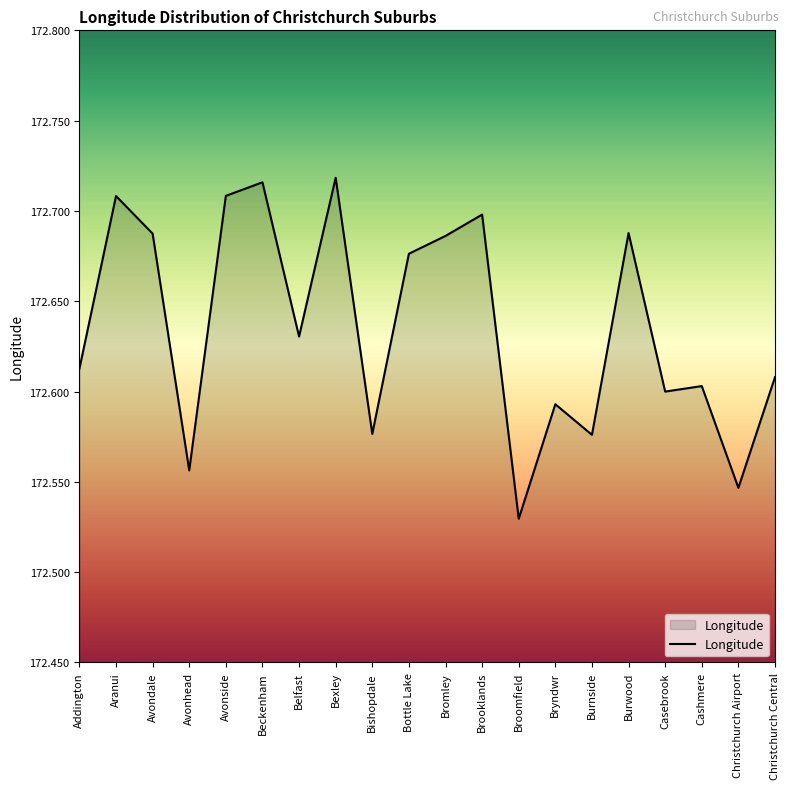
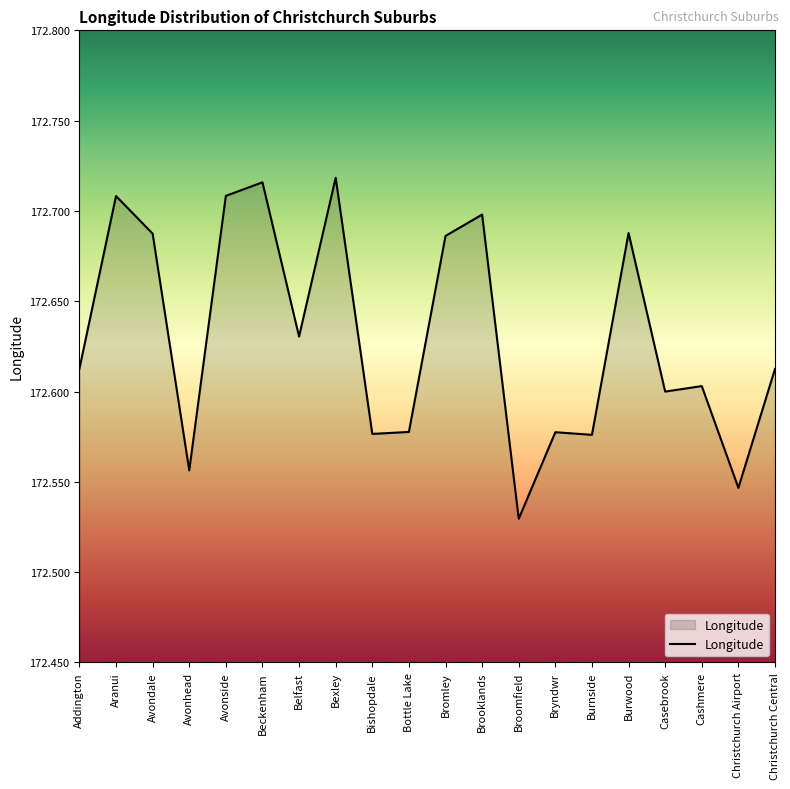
Bottle Lake: 172.676 -> 172.578
Bryndwr: 172.593 -> 172.577
Christchurch Central: 172.608 -> 172.613
